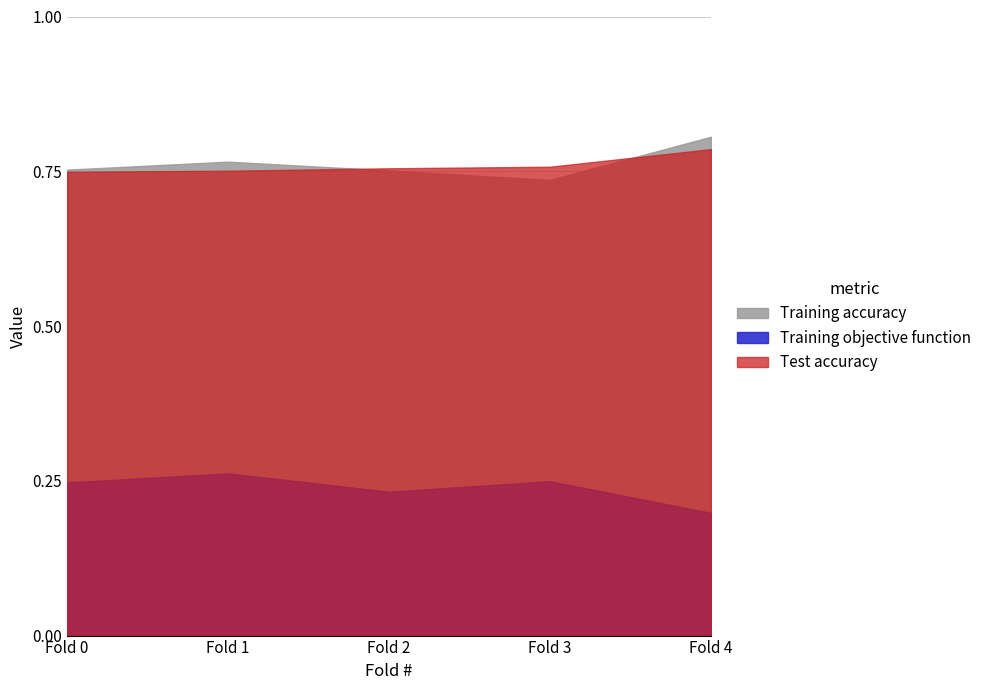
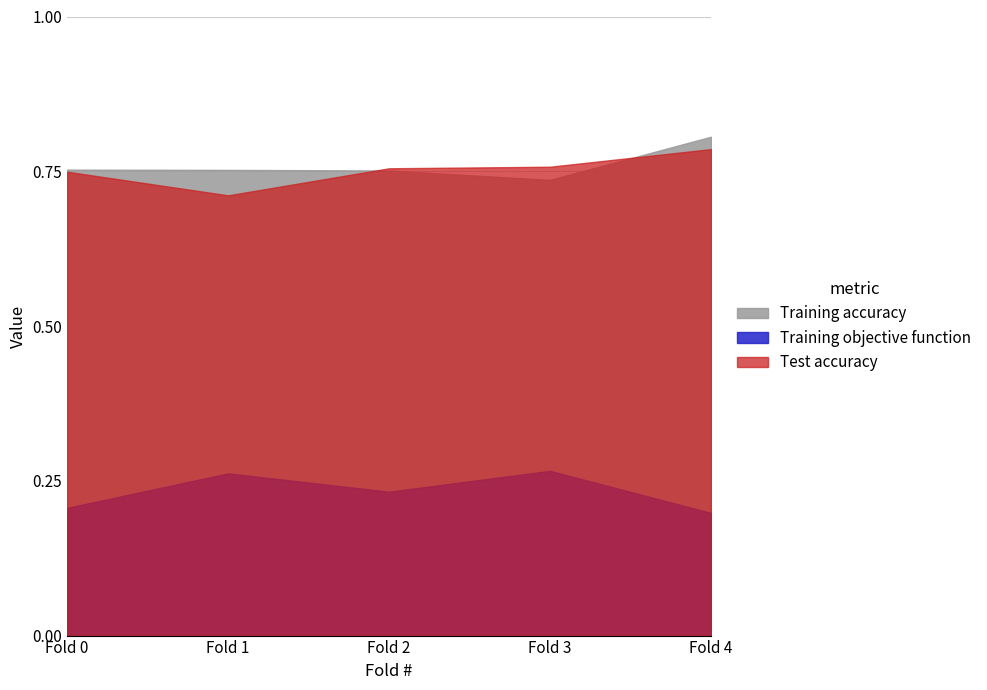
Training objective function, Fold 0: 0.25 -> 0.21
Training accuracy, Fold 1: 0.77 -> 0.75
Test accuracy, Fold 1: 0.75 -> 0.71
Training objective function, Fold 3: 0.25 -> 0.27
